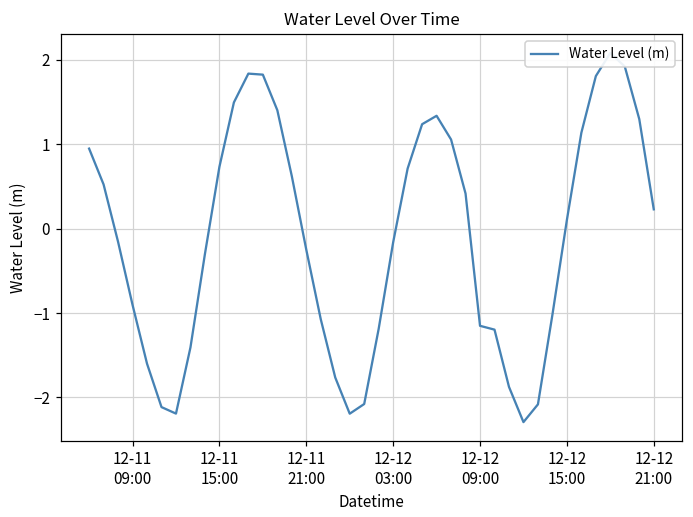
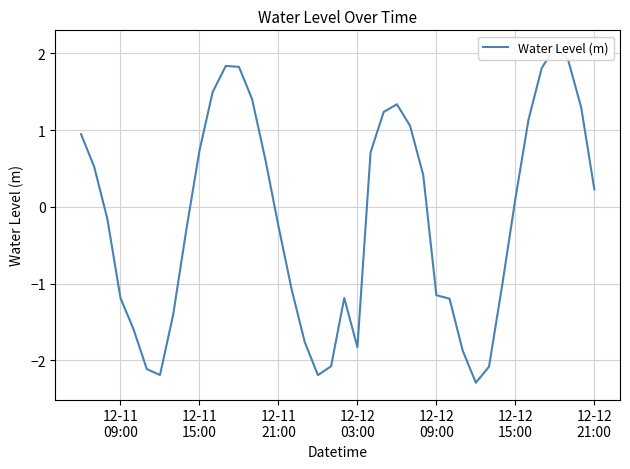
12-11 09:00: -0.9 -> -1.2
12-12 03:00: -0.2 -> -1.8
